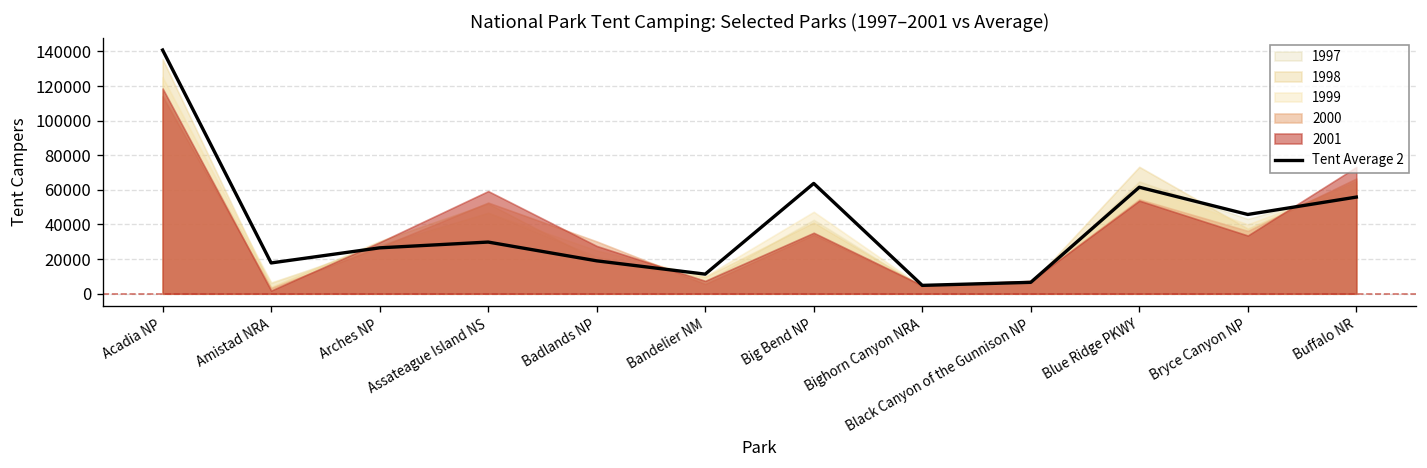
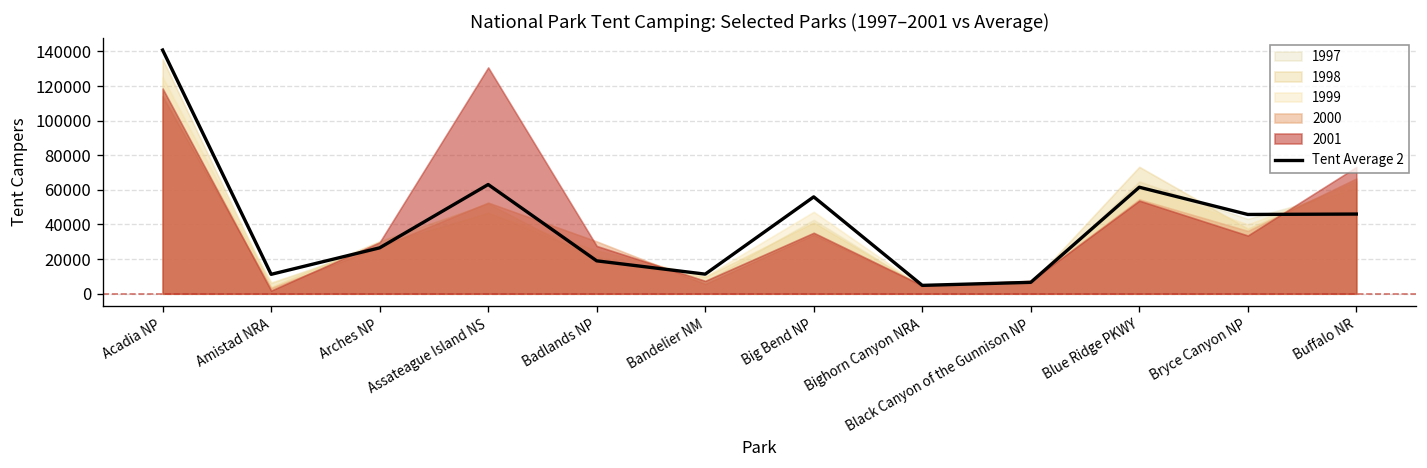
Tent Average 2, Amistad NRA: 18000 -> 11000
Tent Average 2, Assateague Island NS: 30000 -> 63000
2001, Assateague Island NS: 59000 -> 131000
Tent Average 2, Big Bend NP: 64000 -> 56000
Tent Average 2, Buffalo NR: 56000 -> 46000
